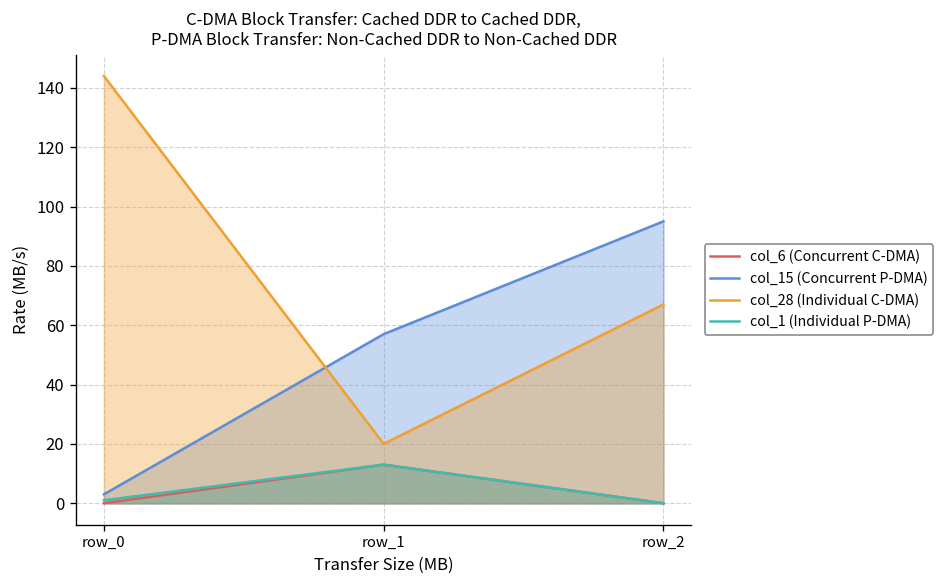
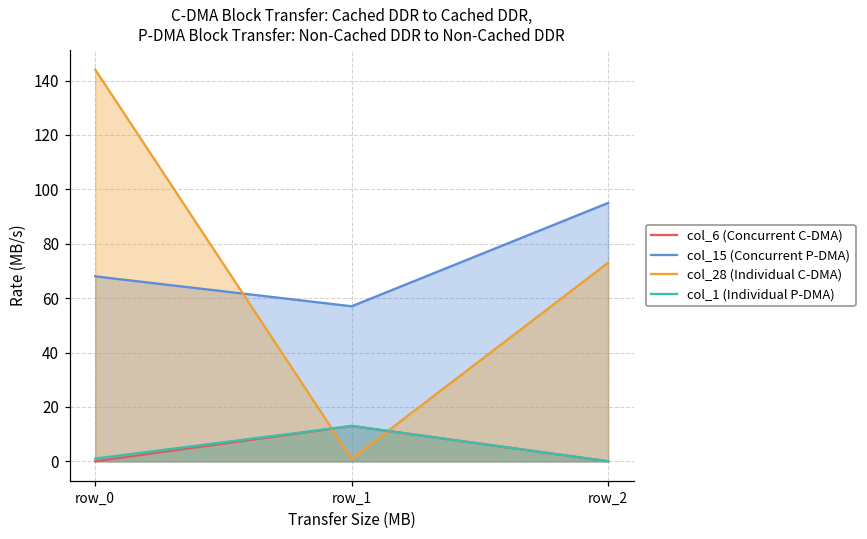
col_15 (Concurrent P-DMA), row_0: 3 -> 68
col_28 (Individual C-DMA), row_1: 20 -> 1
col_28 (Individual C-DMA), row_2: 67 -> 73
